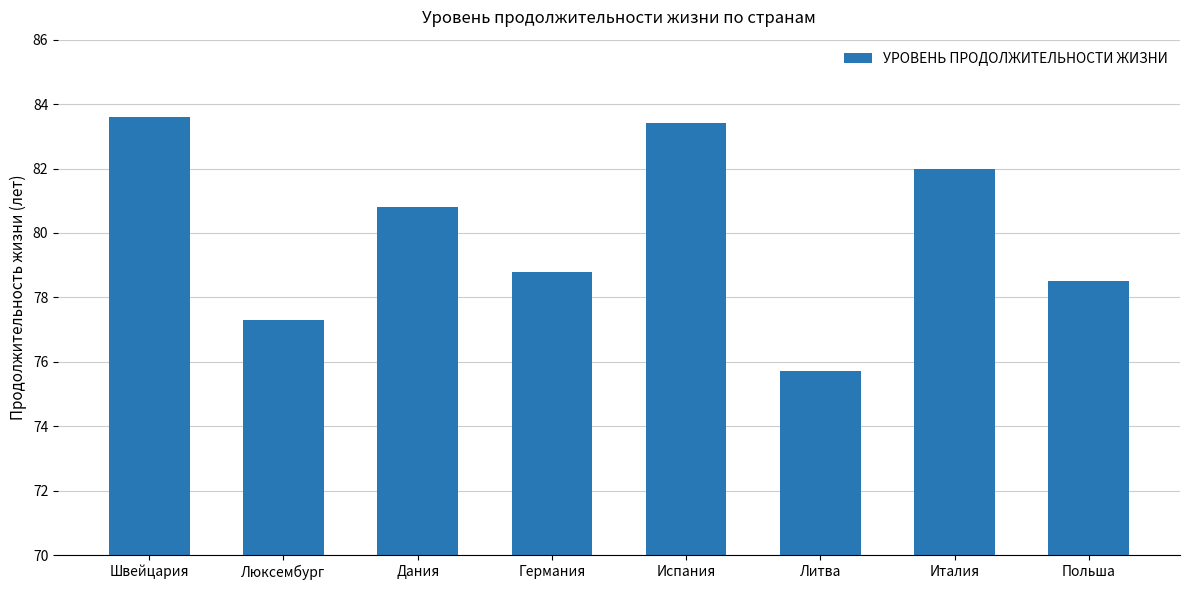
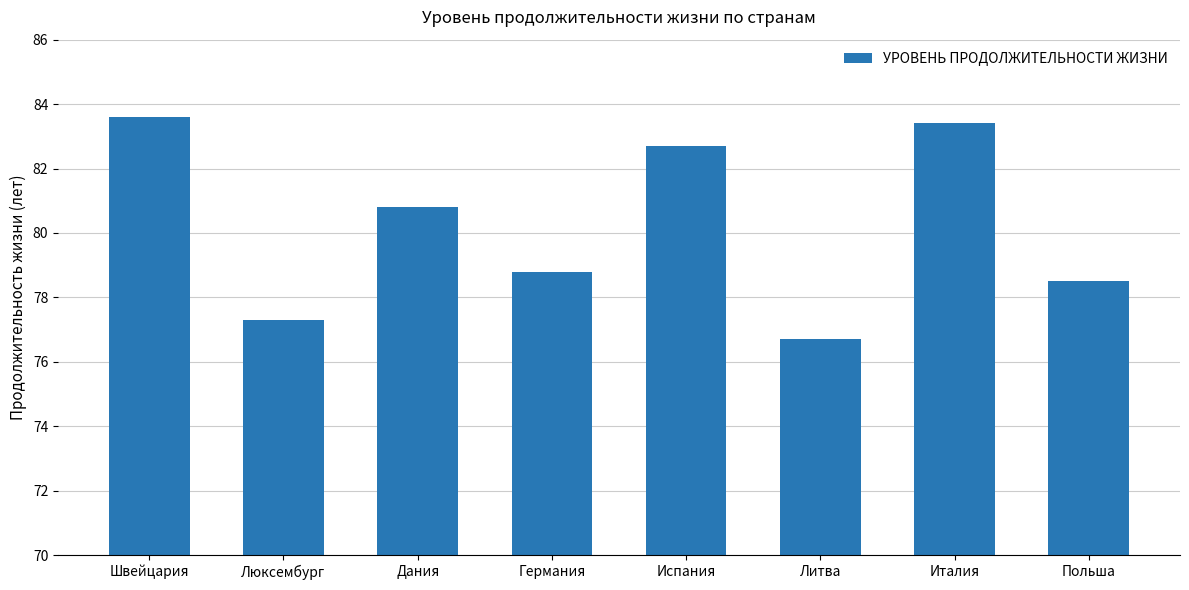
Испания: 83.4 -> 82.7
Литва: 75.7 -> 76.7
Италия: 82.0 -> 83.4
